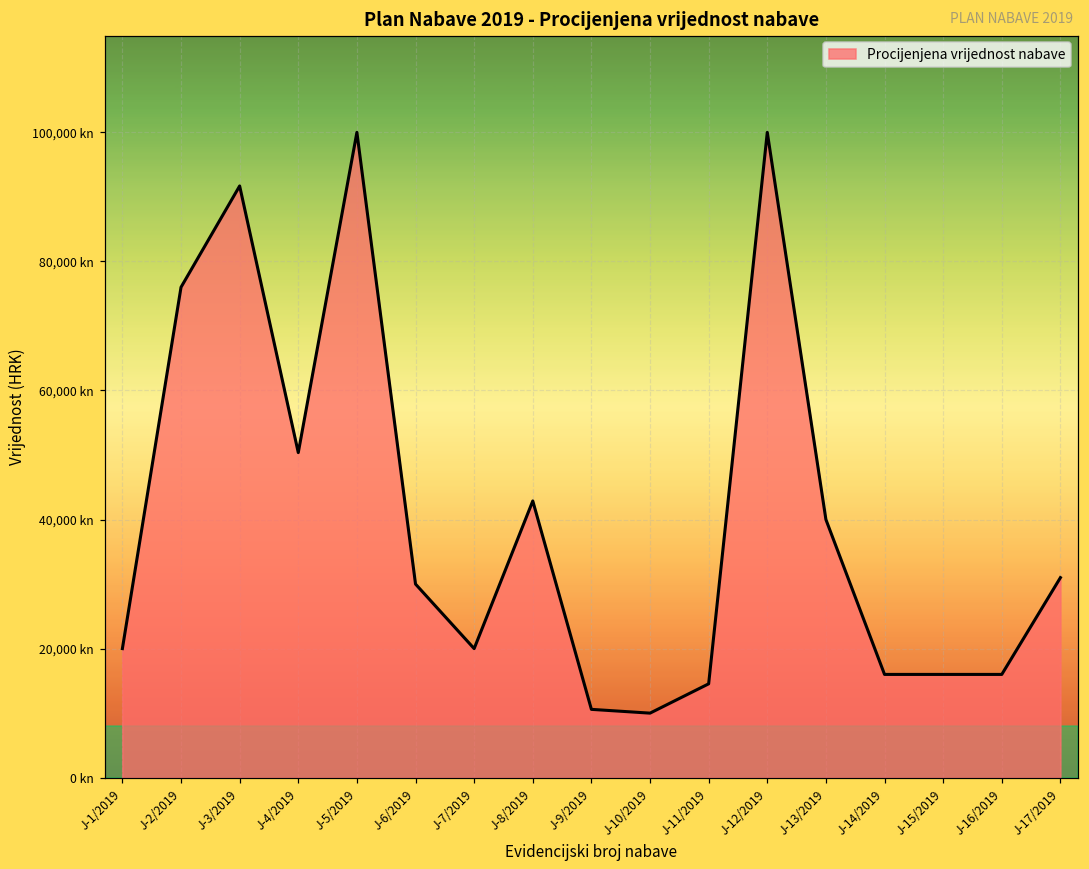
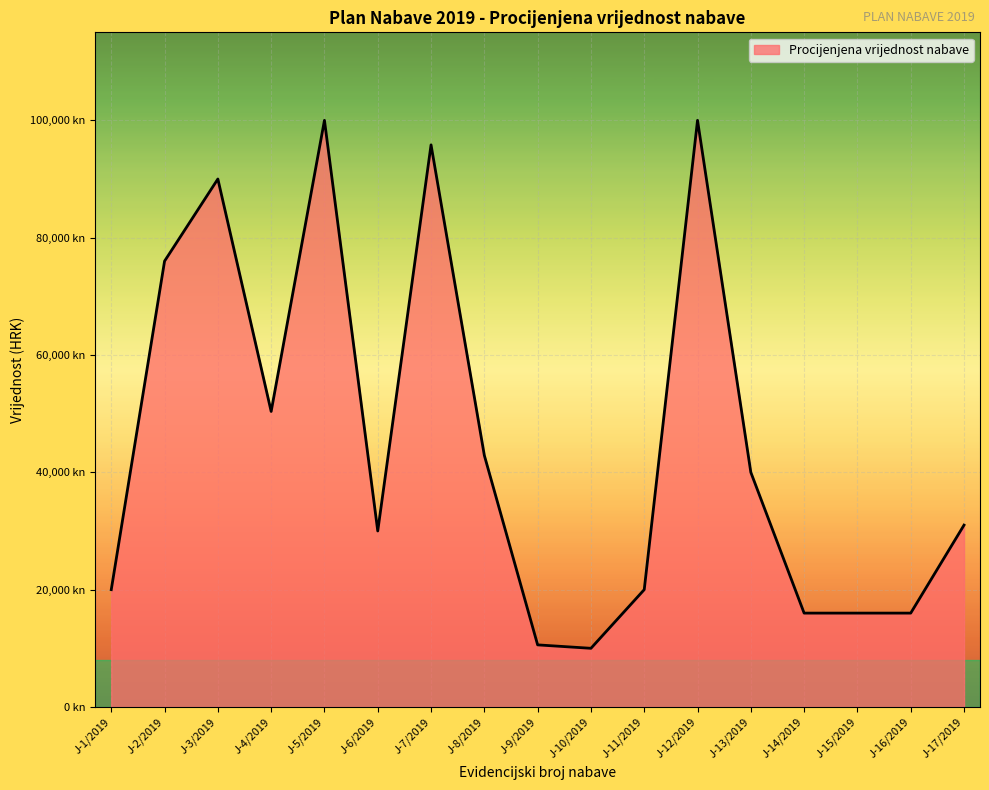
J-3/2019: 92,000 kn -> 90,000 kn
J-7/2019: 20,000 kn -> 96,000 kn
J-11/2019: 15,000 kn -> 20,000 kn
